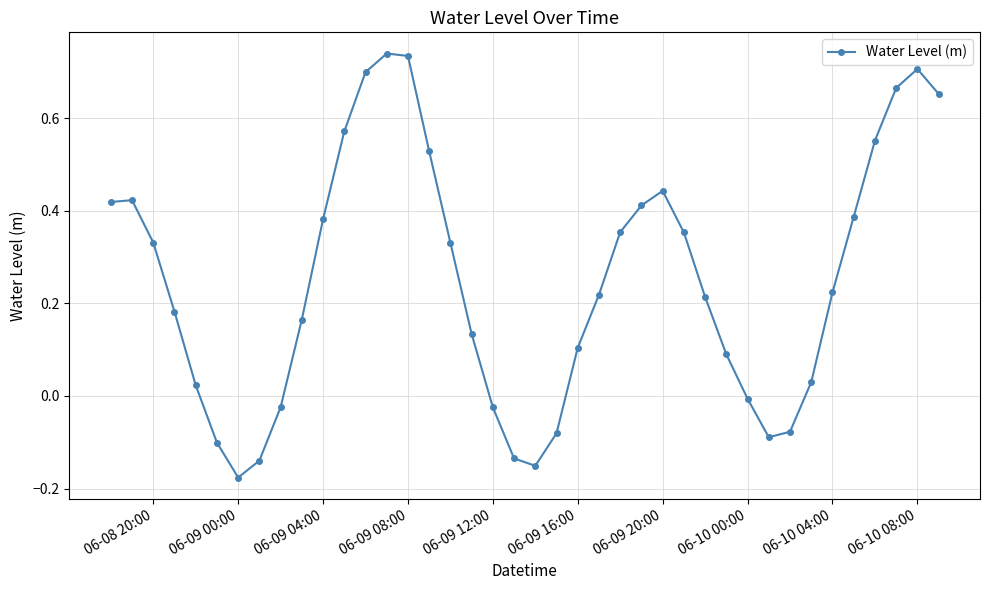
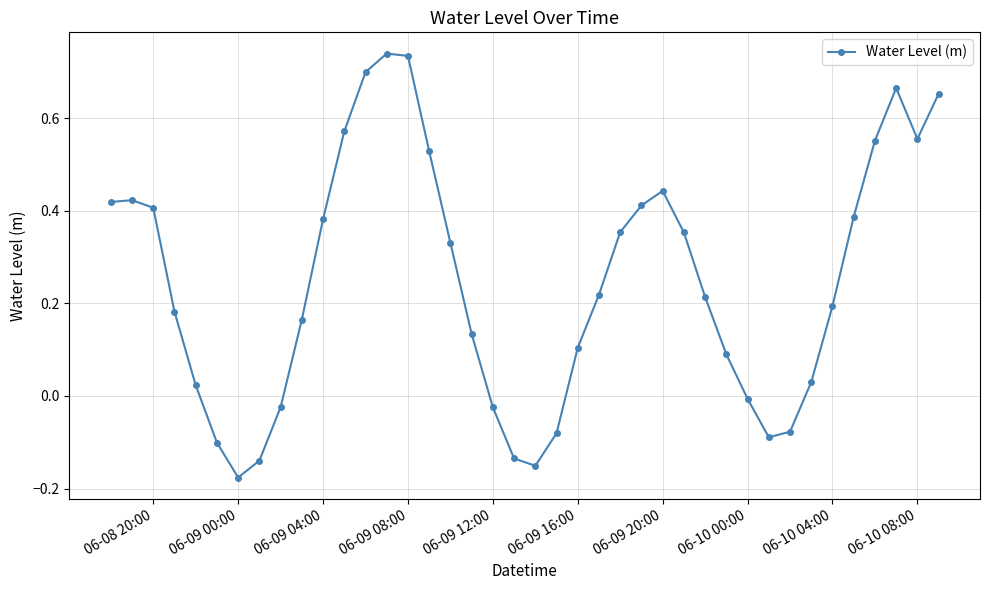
06-08 20:00: 0.33 -> 0.41
06-10 04:00: 0.22 -> 0.19
06-10 08:00: 0.71 -> 0.56
